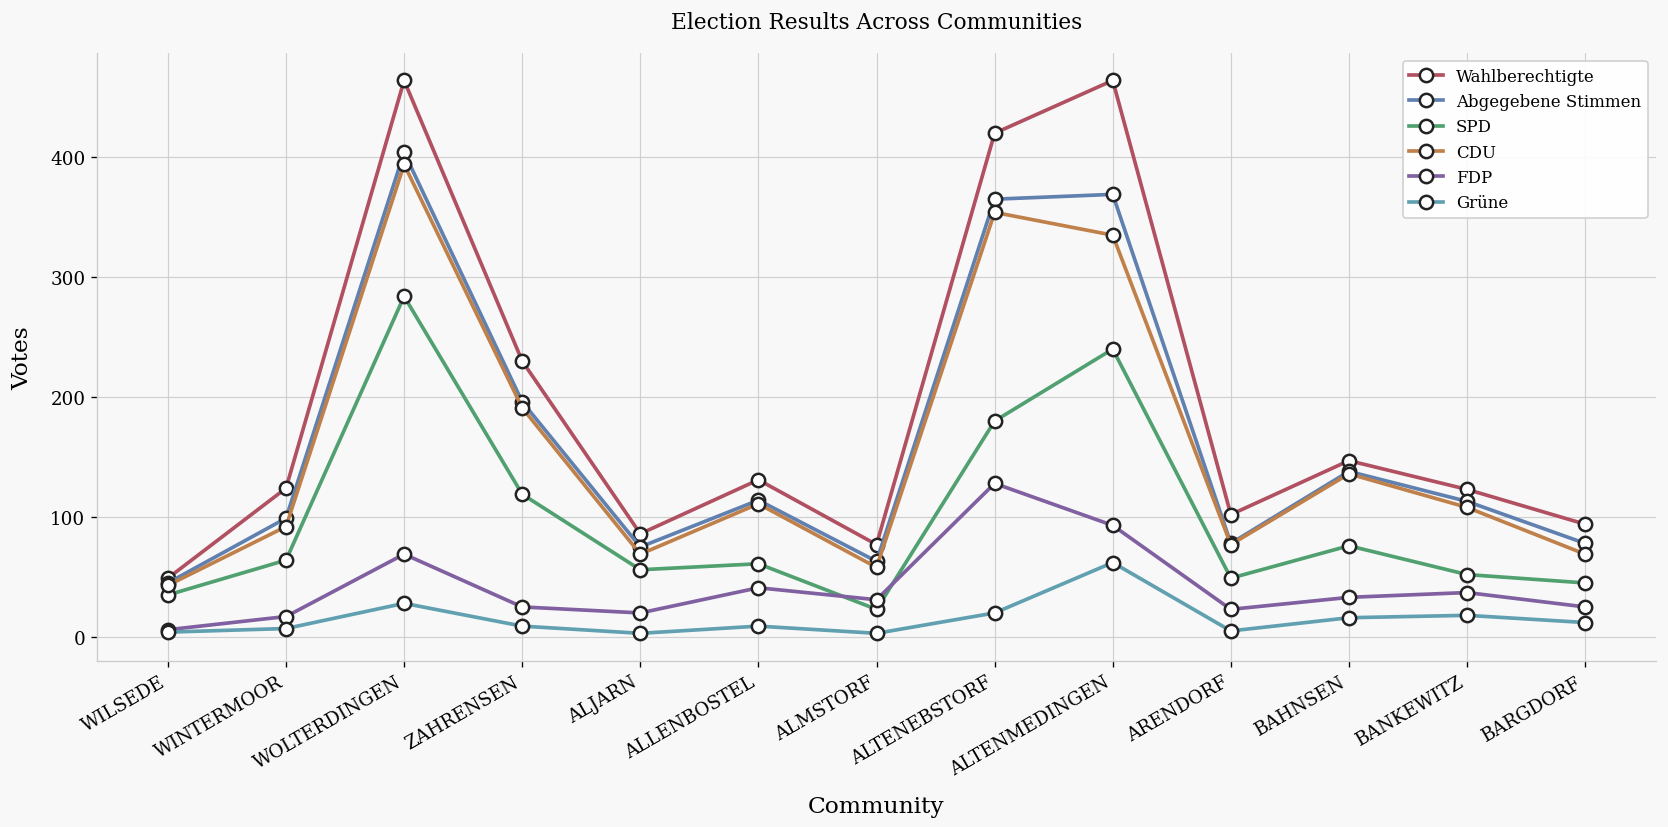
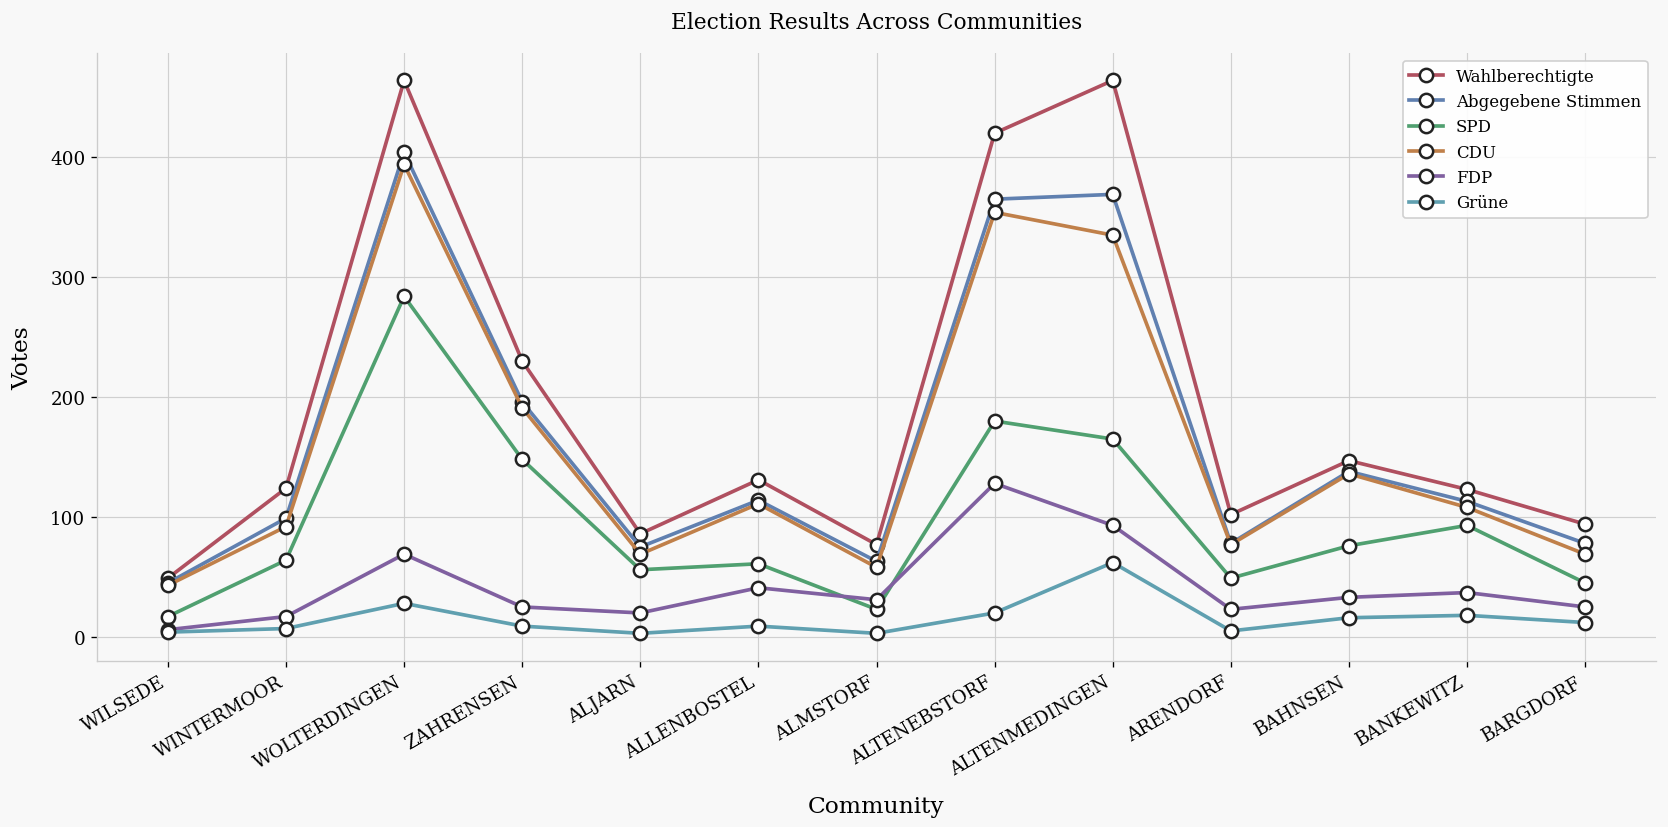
SPD, WILSEDE: 40 -> 20
SPD, ZAHRENSEN: 120 -> 150
SPD, ALTENMEDINGEN: 240 -> 170
SPD, BANKEWITZ: 50 -> 90
